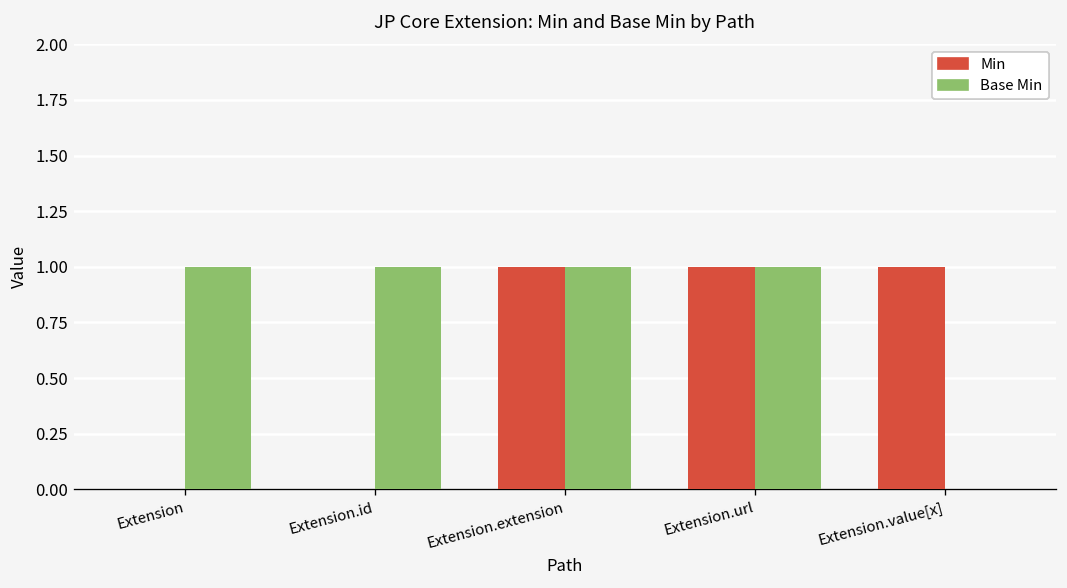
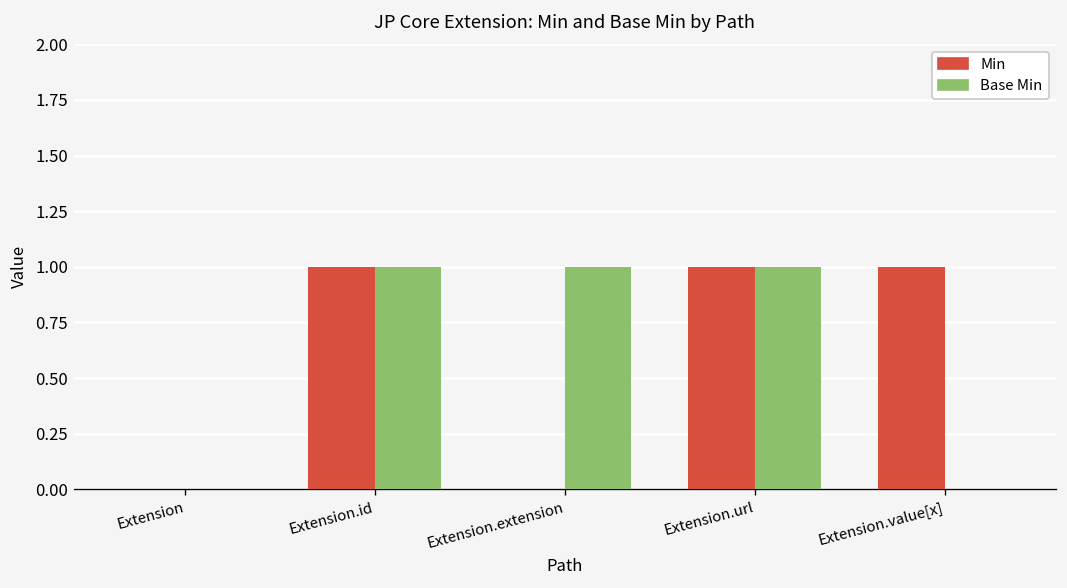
Base Min, Extension: 1 -> 0
Min, Extension.id: 0 -> 1
Min, Extension.extension: 1 -> 0
